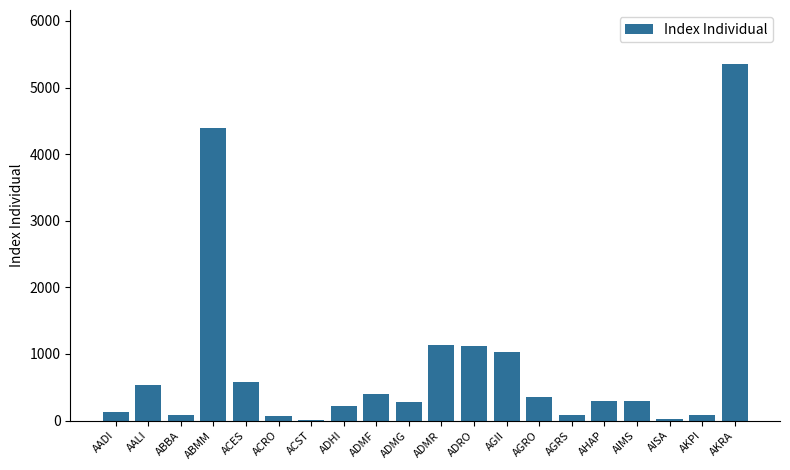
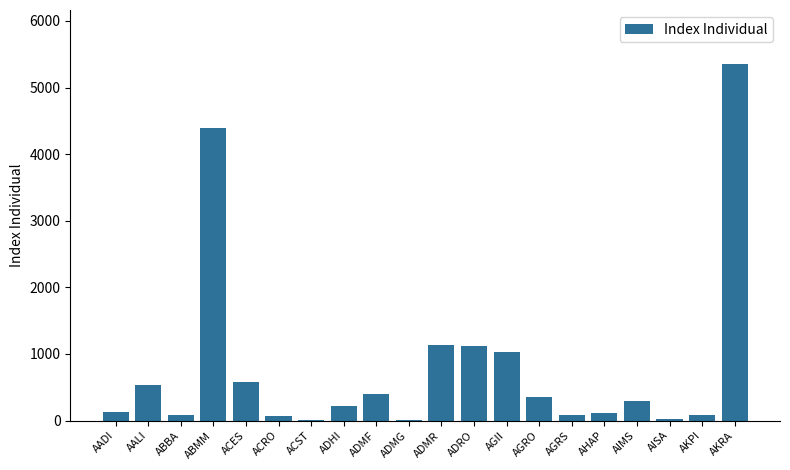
ADMG: 300 -> 0
AHAP: 300 -> 100
